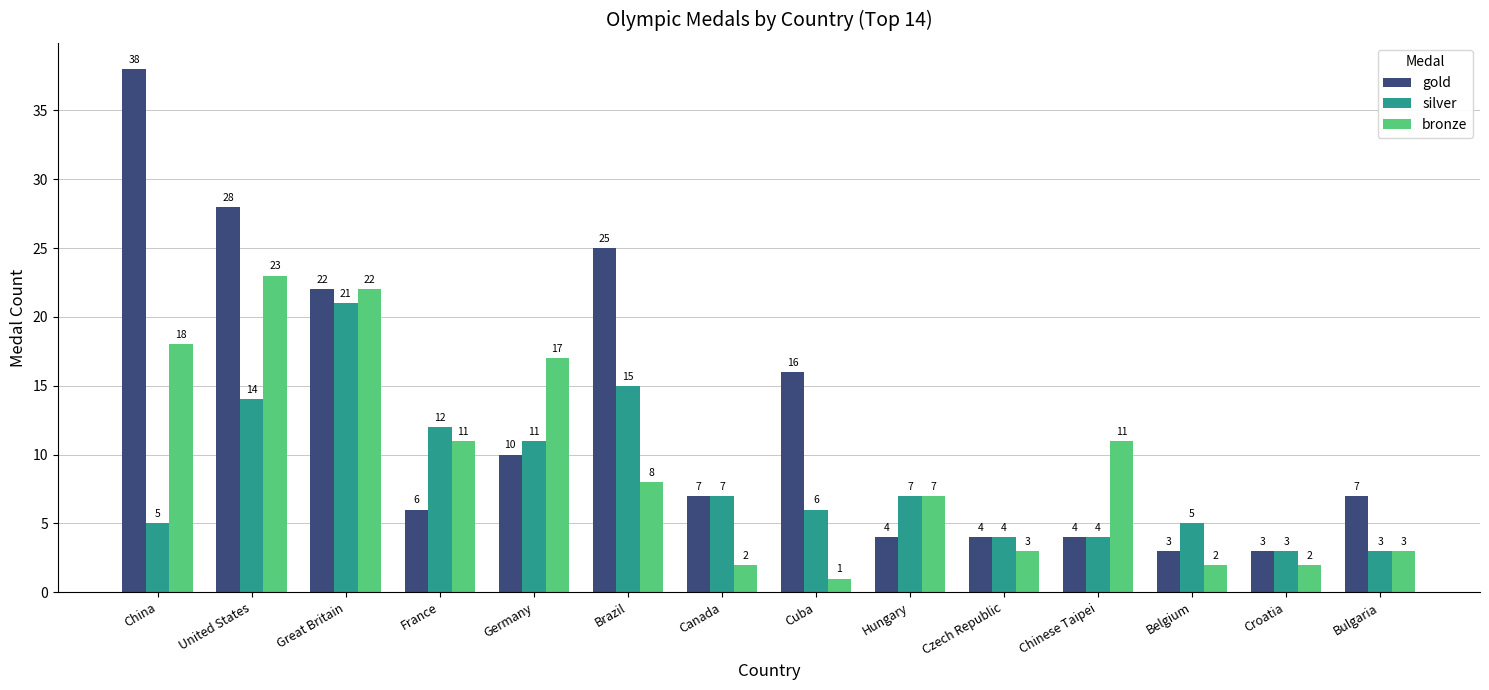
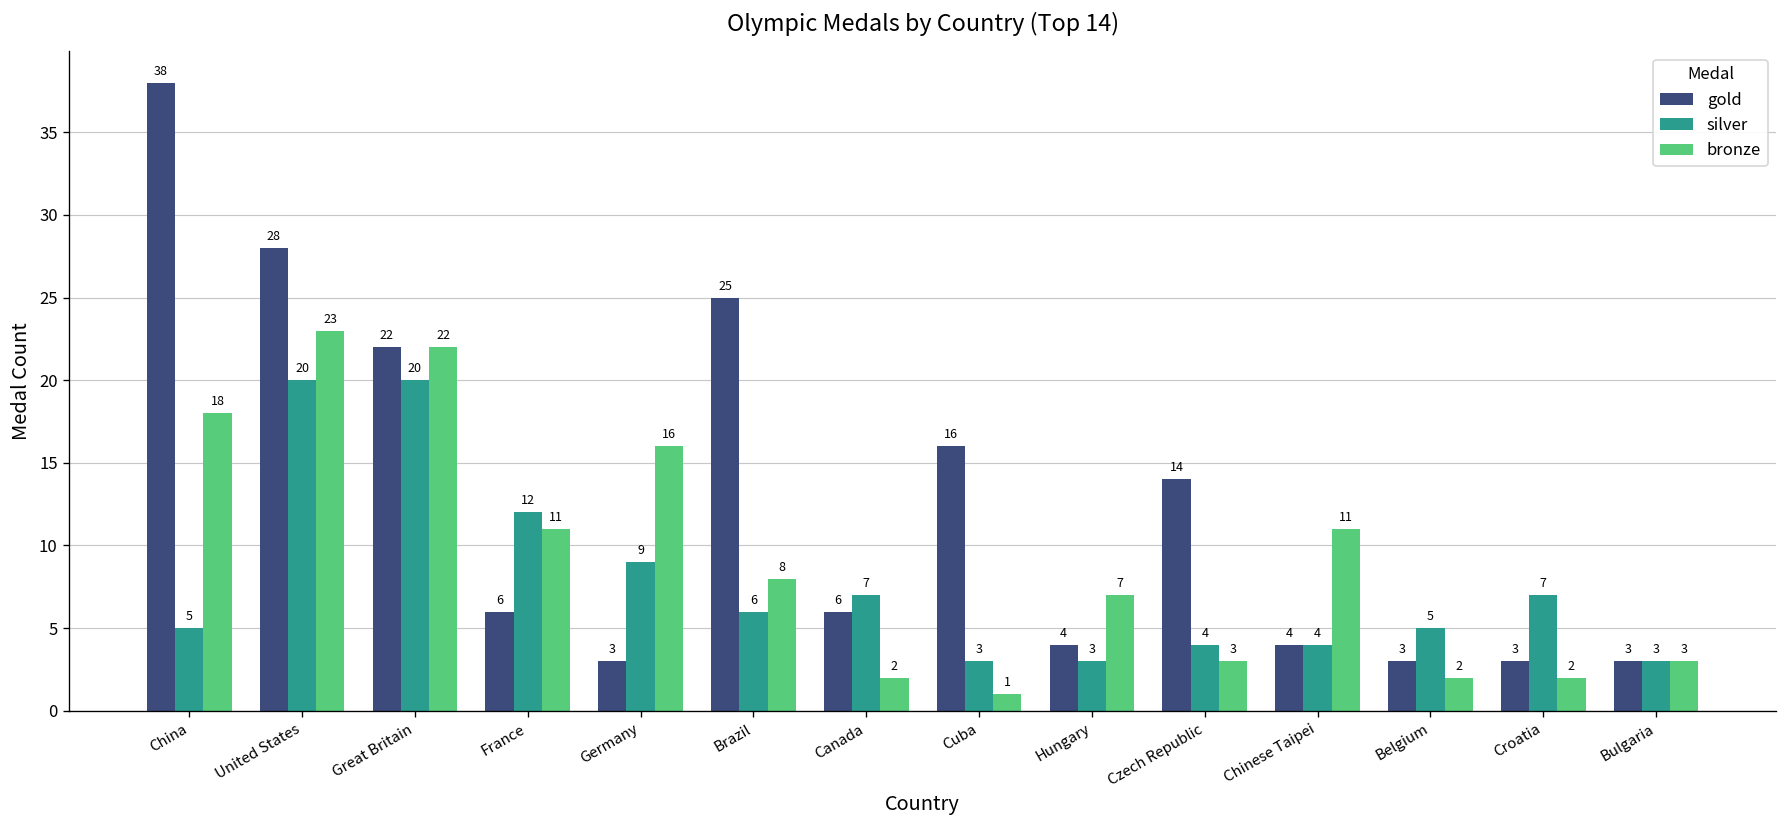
silver, United States: 14 -> 20
silver, Great Britain: 21 -> 20
gold, Germany: 10 -> 3
silver, Germany: 11 -> 9
bronze, Germany: 17 -> 16
silver, Brazil: 15 -> 6
gold, Canada: 7 -> 6
silver, Cuba: 6 -> 3
silver, Hungary: 7 -> 3
gold, Czech Republic: 4 -> 14
silver, Croatia: 3 -> 7
gold, Bulgaria: 7 -> 3
